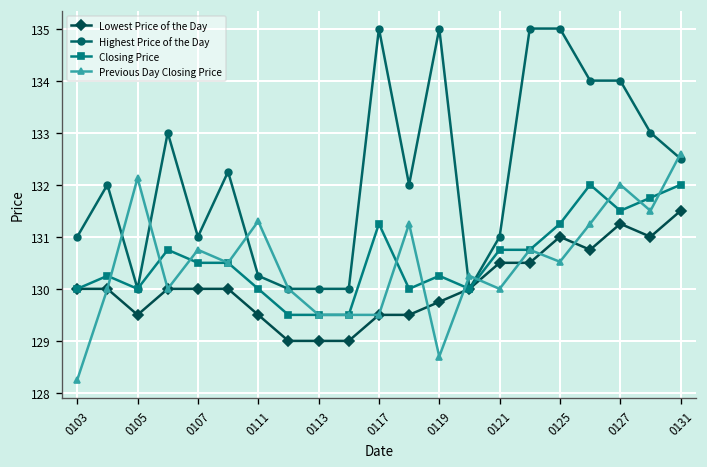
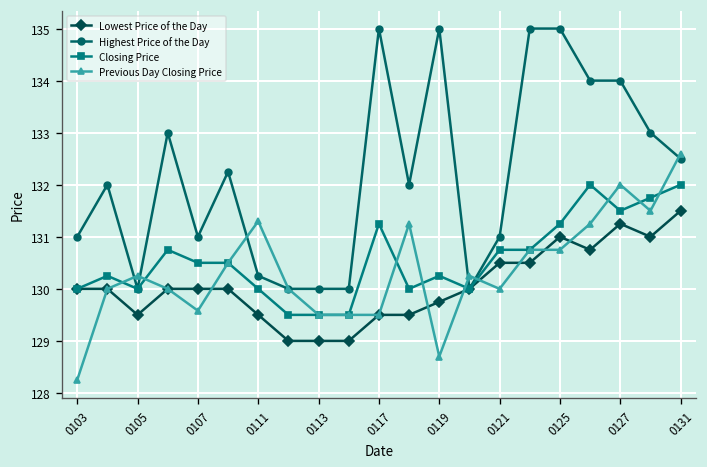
Previous Day Closing Price, 0105: 132.1 -> 130.3
Previous Day Closing Price, 0107: 130.8 -> 129.6
Previous Day Closing Price, 0125: 130.5 -> 130.8
